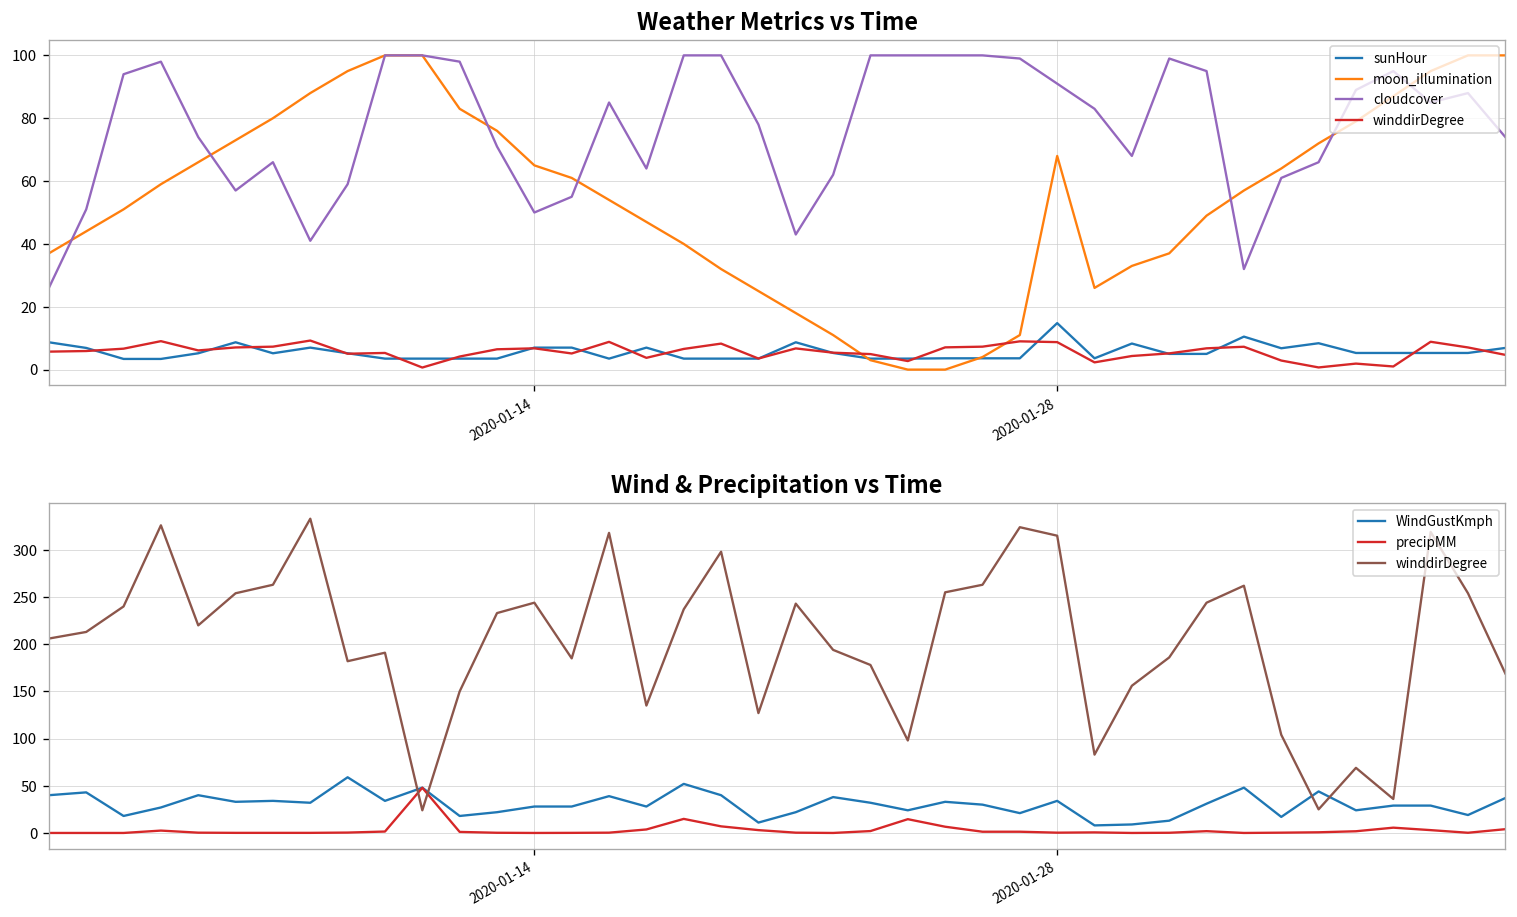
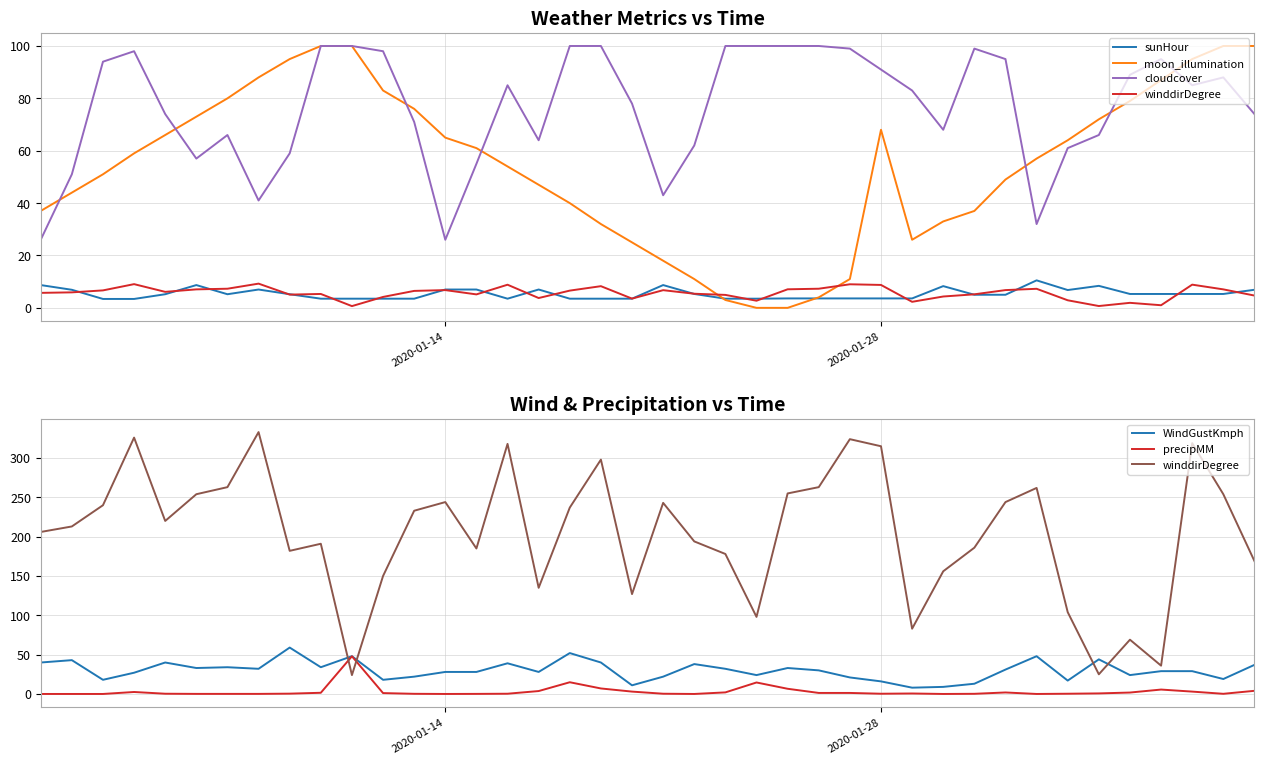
Weather Metrics vs Time, cloudcover, 2020-01-14: 50 -> 26
Weather Metrics vs Time, sunHour, 2020-01-28: 15 -> 4
Wind & Precipitation vs Time, WindGustKmph, 2020-01-28: 30 -> 20
